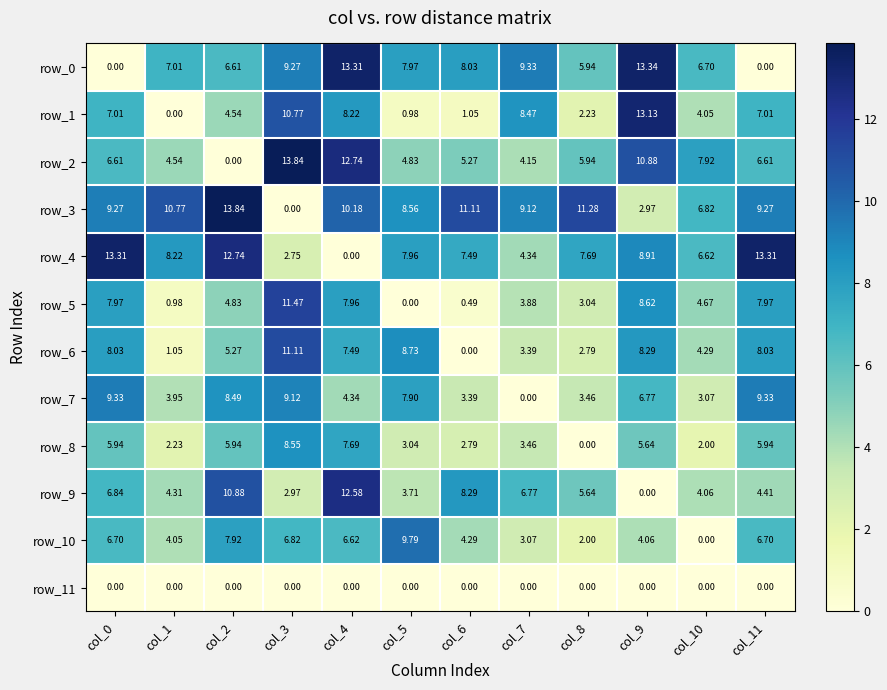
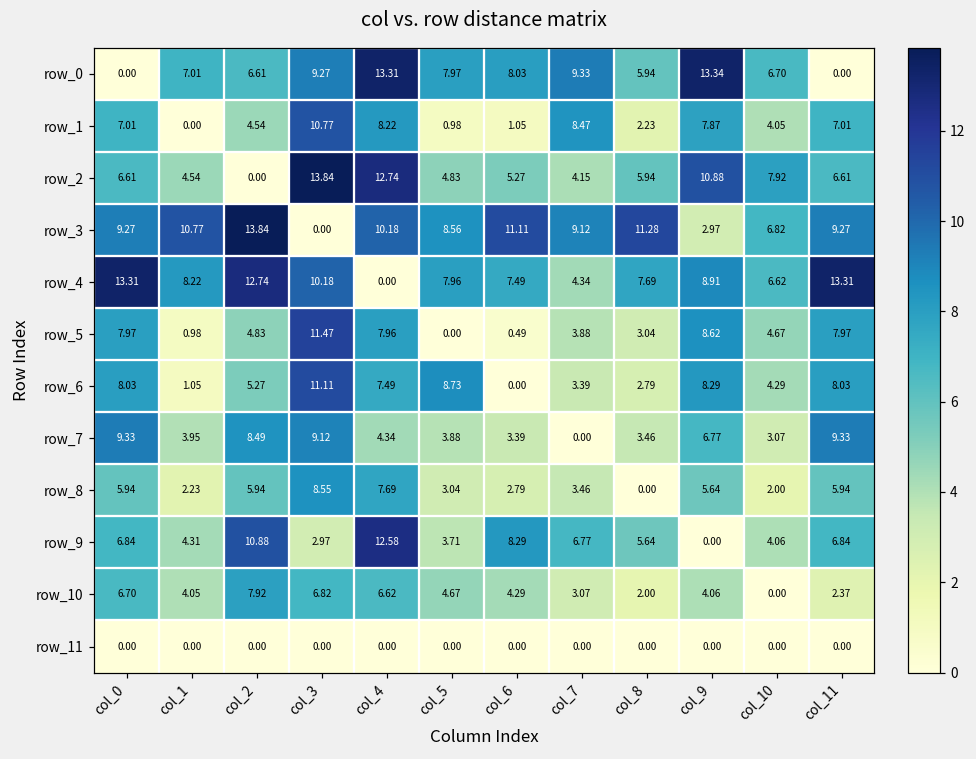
row_1, col_9: 13.13 -> 7.87
row_4, col_3: 2.75 -> 10.18
row_7, col_5: 7.90 -> 3.88
row_9, col_11: 4.41 -> 6.84
row_10, col_5: 9.79 -> 4.67
row_10, col_11: 6.70 -> 2.37
